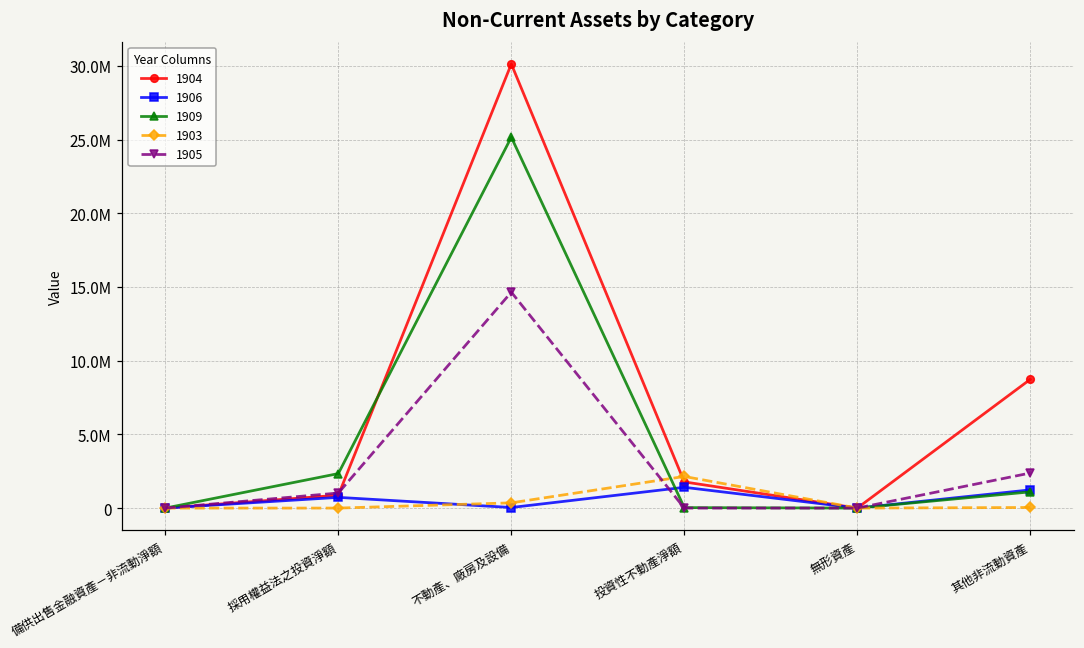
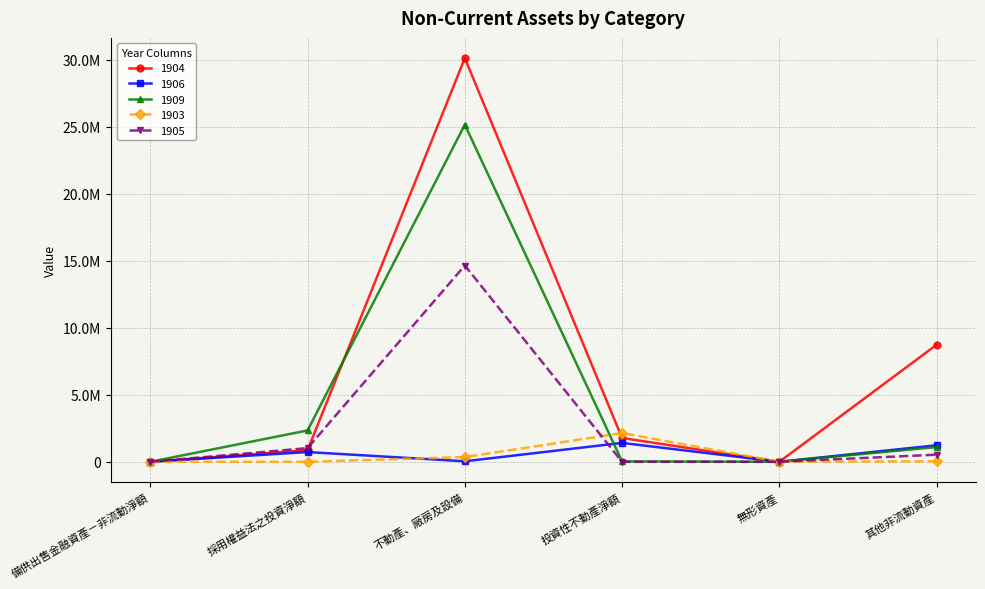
1905, 其他非流動資產: 2400000 -> 500000
